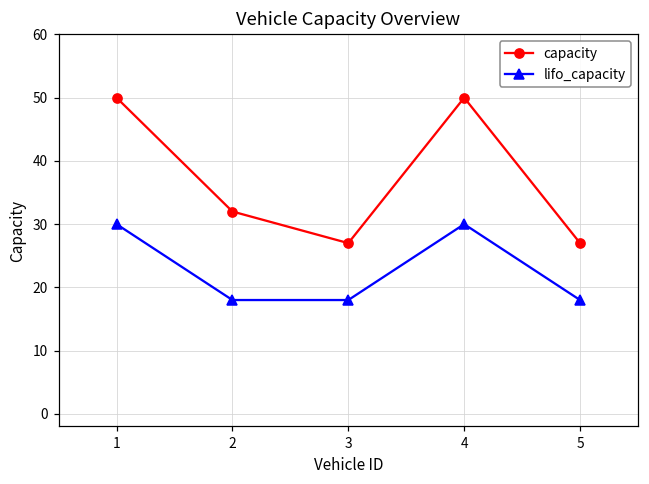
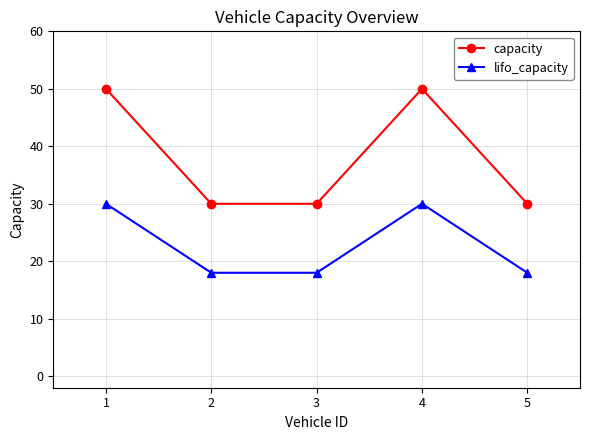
capacity, 2: 32 -> 30
capacity, 3: 27 -> 30
capacity, 5: 27 -> 30
